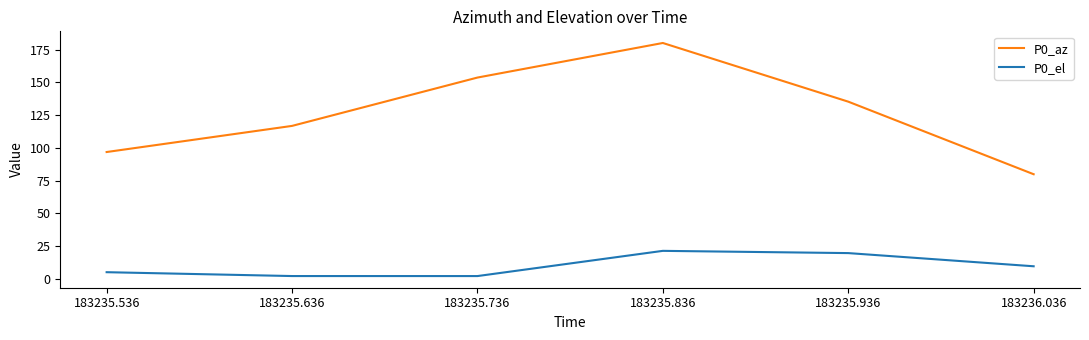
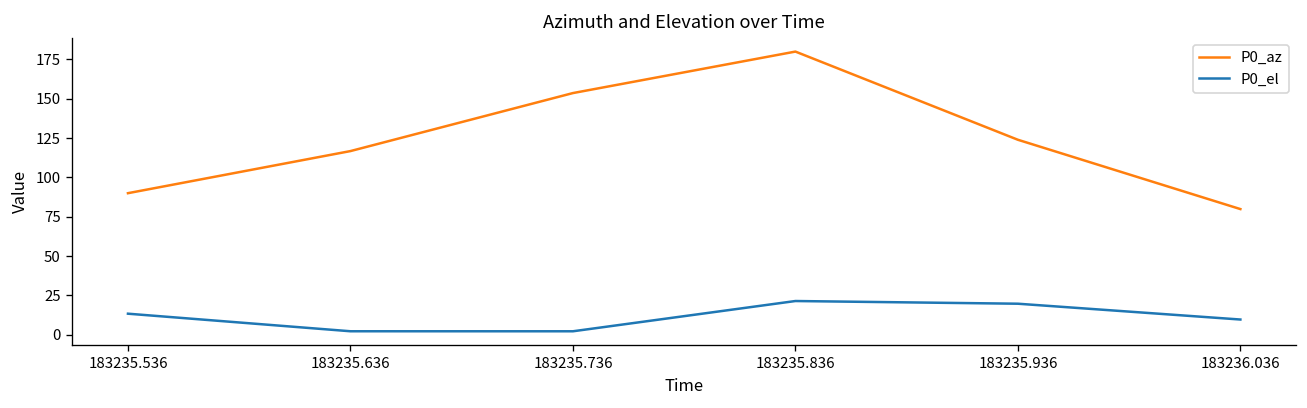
P0_az, 183235.536: 97 -> 90
P0_el, 183235.536: 5 -> 13
P0_az, 183235.936: 135 -> 124
